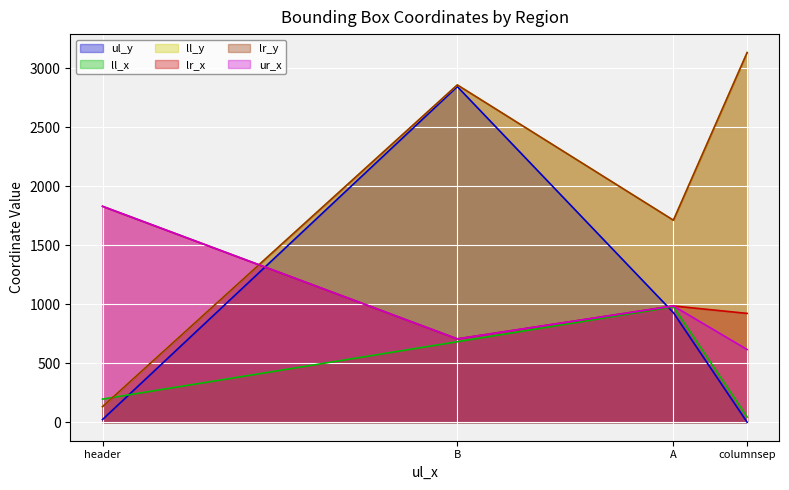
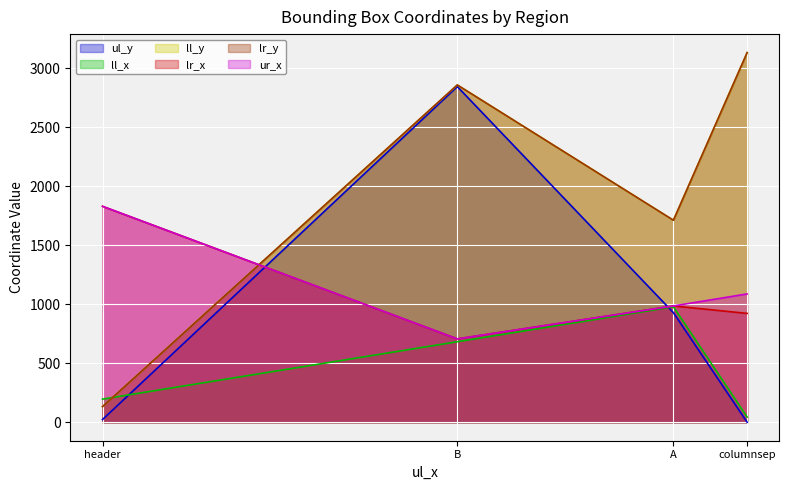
ur_x, columnsep: 620 -> 1090
